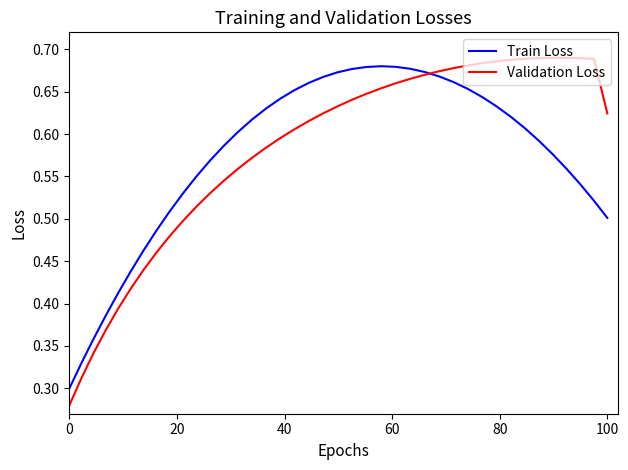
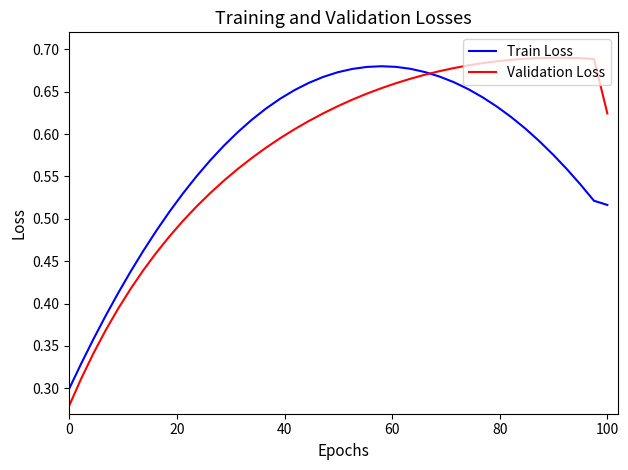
Train Loss, 100: 0.50 -> 0.52
